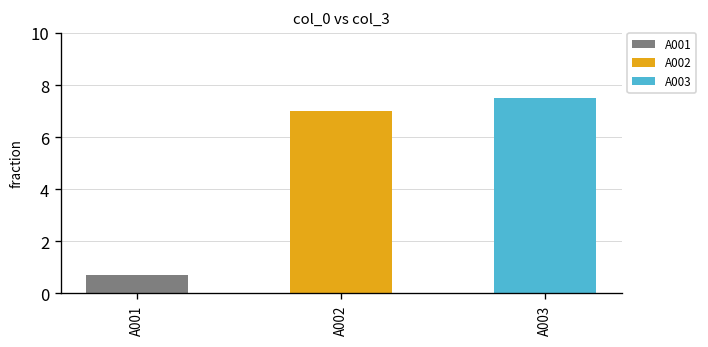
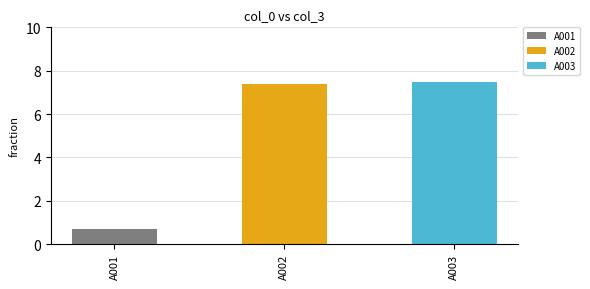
A002: 7.0 -> 7.4
